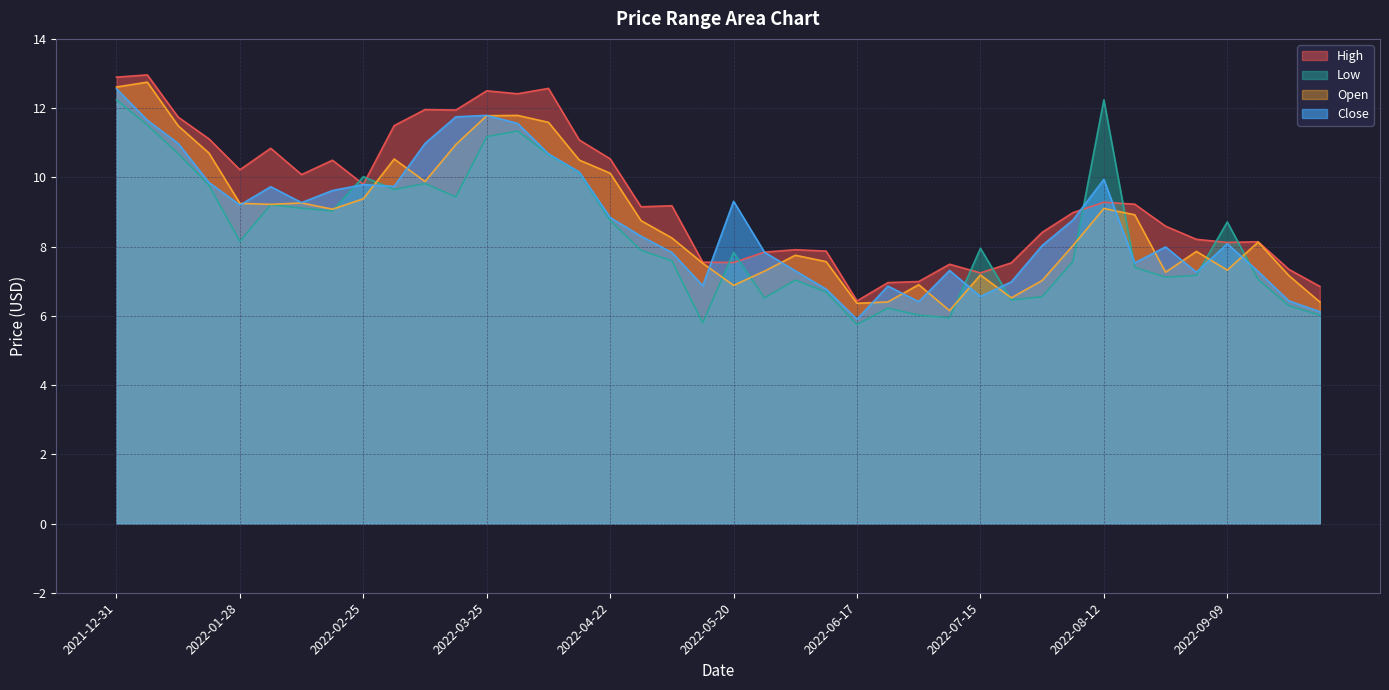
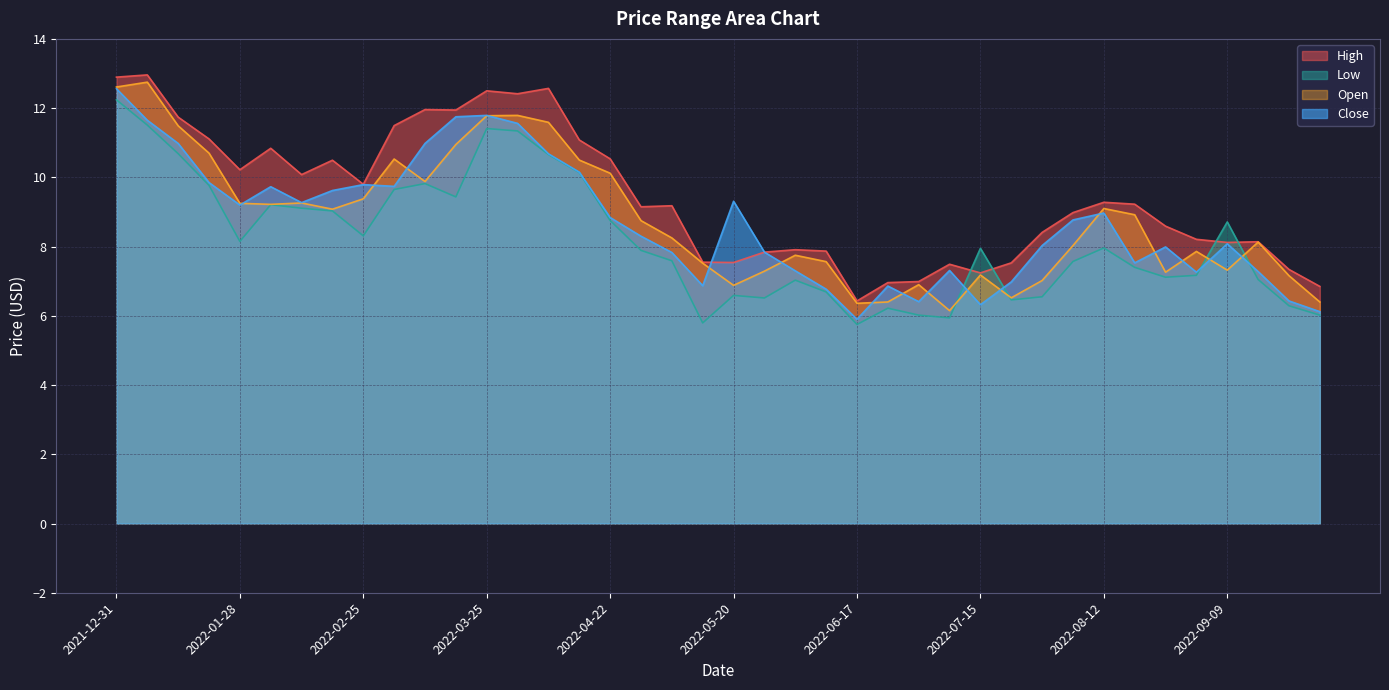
Low, 2022-02-25: 10.0 -> 8.3
Low, 2022-03-25: 11.2 -> 11.4
Low, 2022-05-20: 7.8 -> 6.6
Close, 2022-07-15: 6.6 -> 6.3
Low, 2022-08-12: 12.2 -> 8.0
Close, 2022-08-12: 9.9 -> 9.0
